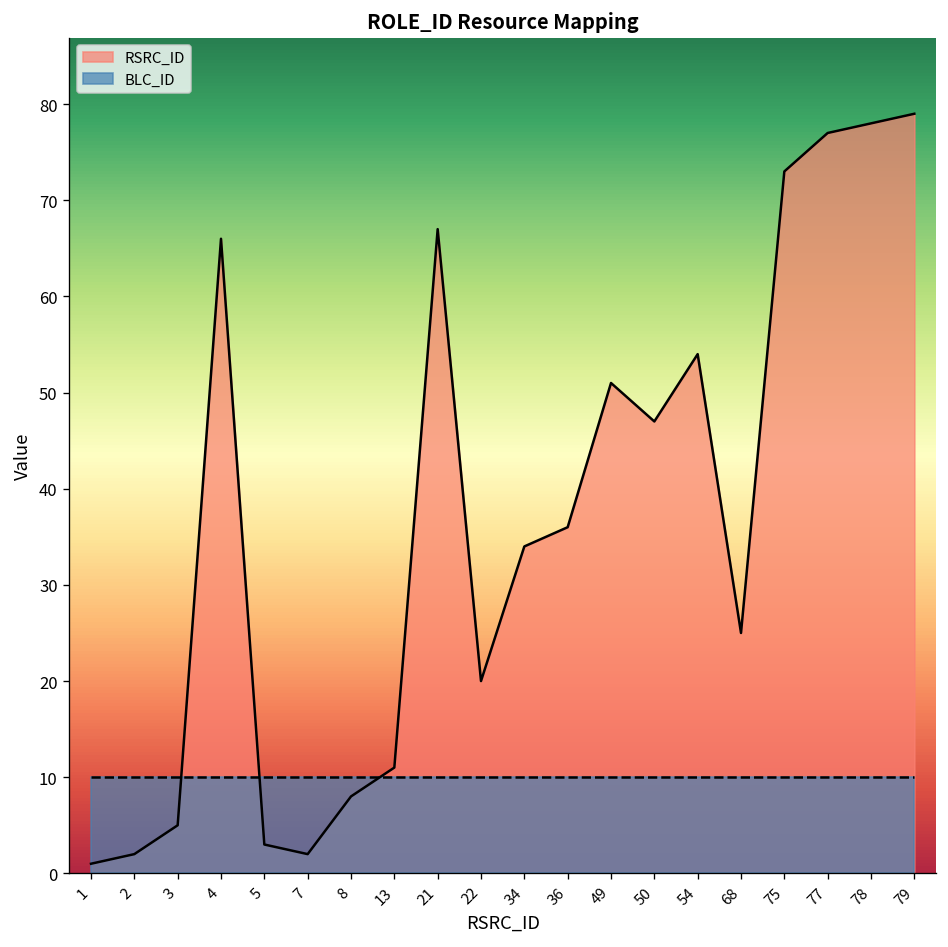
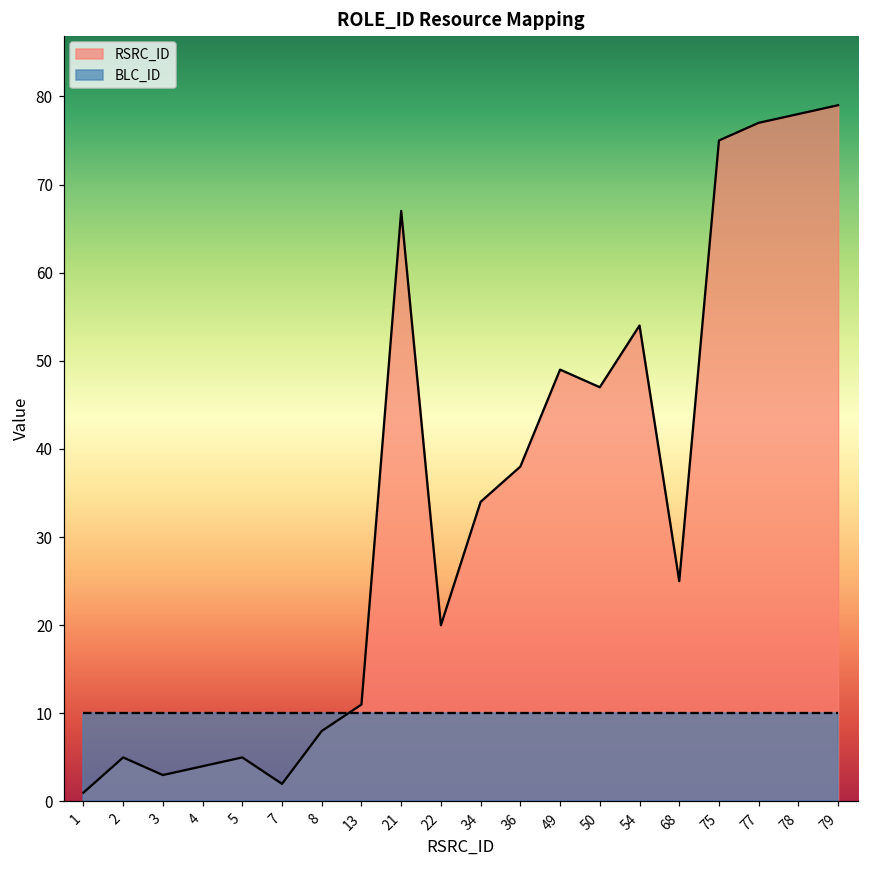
RSRC_ID, 2: 2 -> 5
RSRC_ID, 3: 5 -> 3
RSRC_ID, 4: 66 -> 4
RSRC_ID, 5: 3 -> 5
RSRC_ID, 36: 36 -> 38
RSRC_ID, 49: 51 -> 49
RSRC_ID, 75: 73 -> 75
